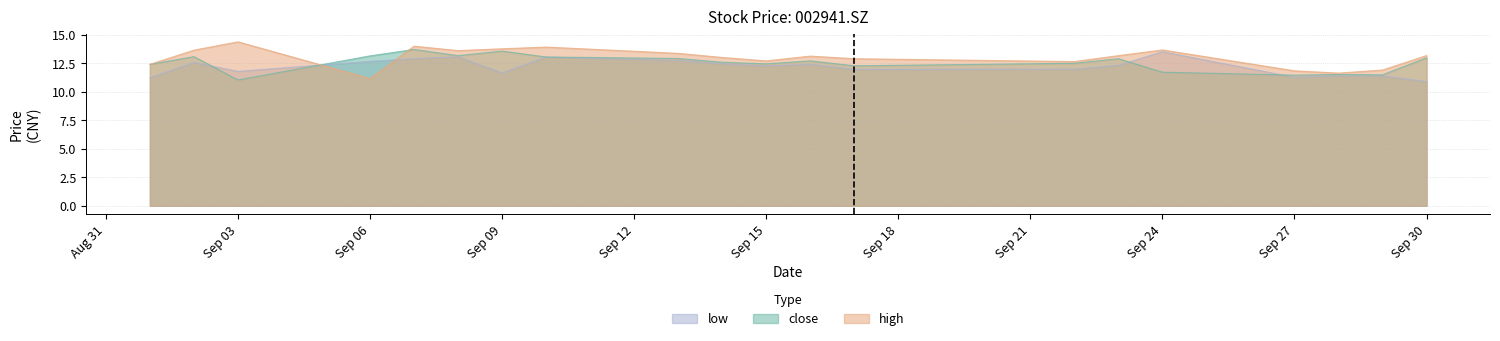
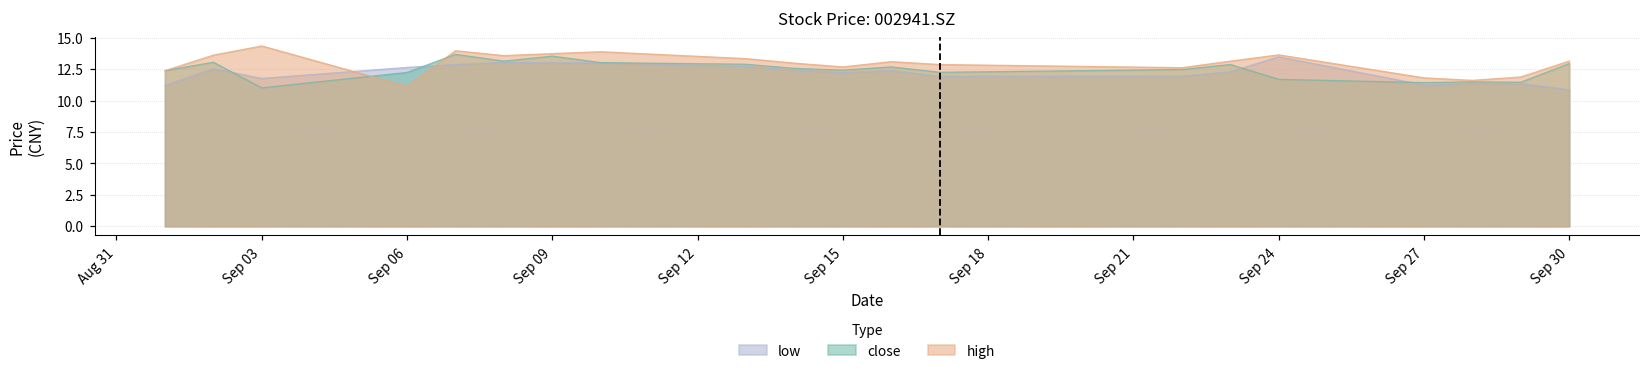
close, Sep 06: 13.1 -> 12.3
low, Sep 09: 11.6 -> 13.0
